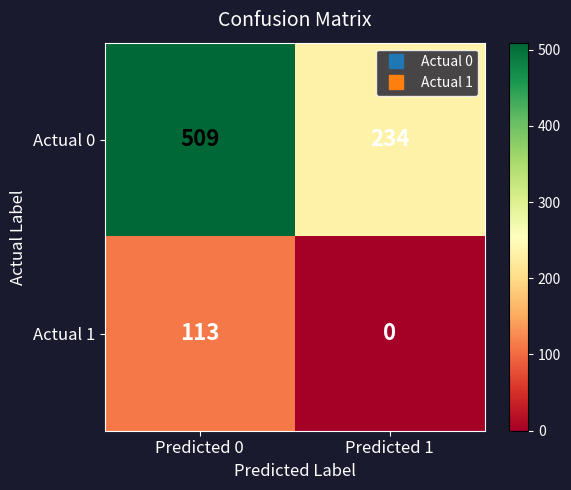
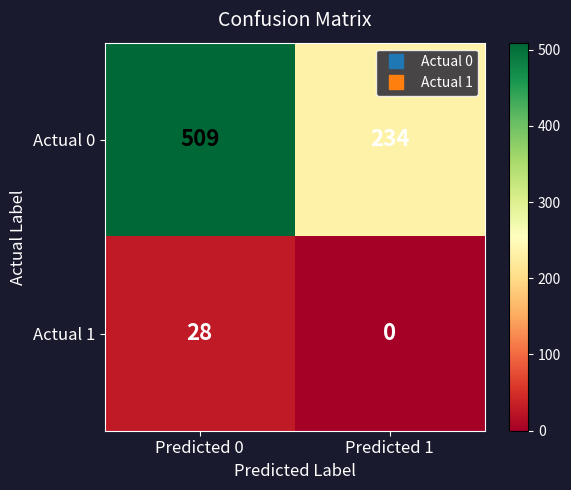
Actual 1, Predicted 0: 113 -> 28
